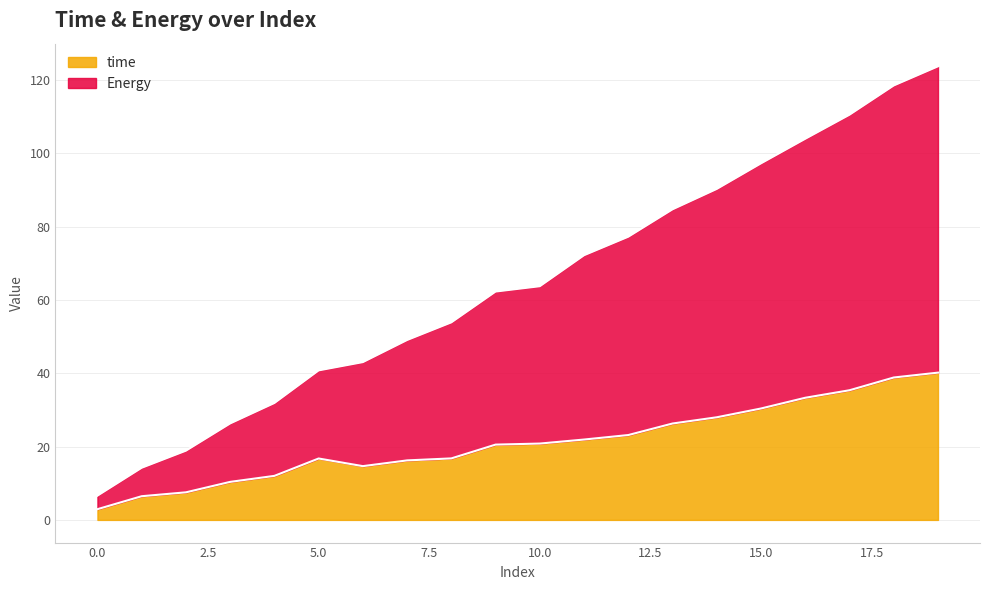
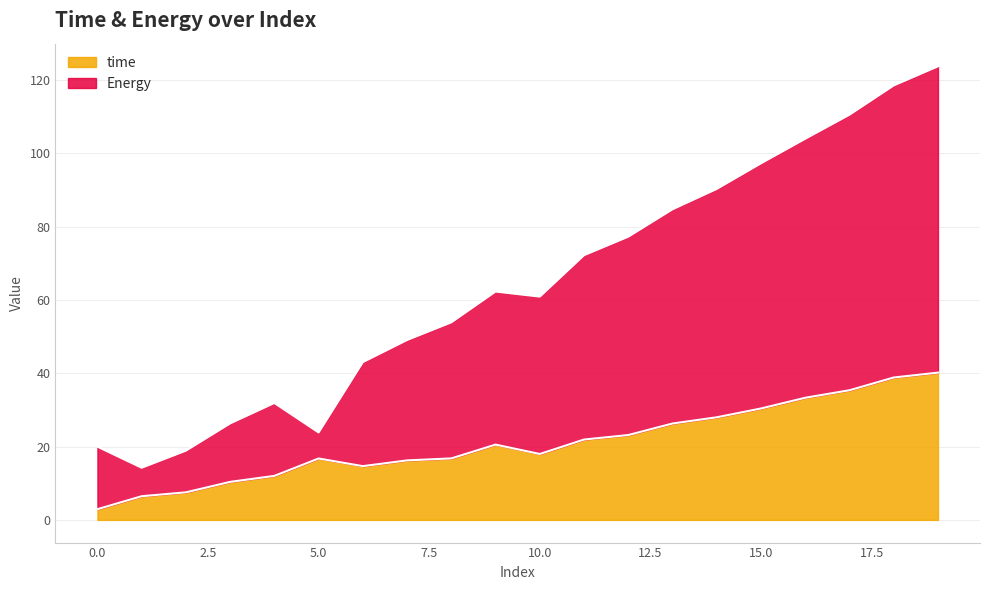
Energy, 0.0: 4 -> 17
Energy, 5.0: 24 -> 7
time, 10.0: 21 -> 18
